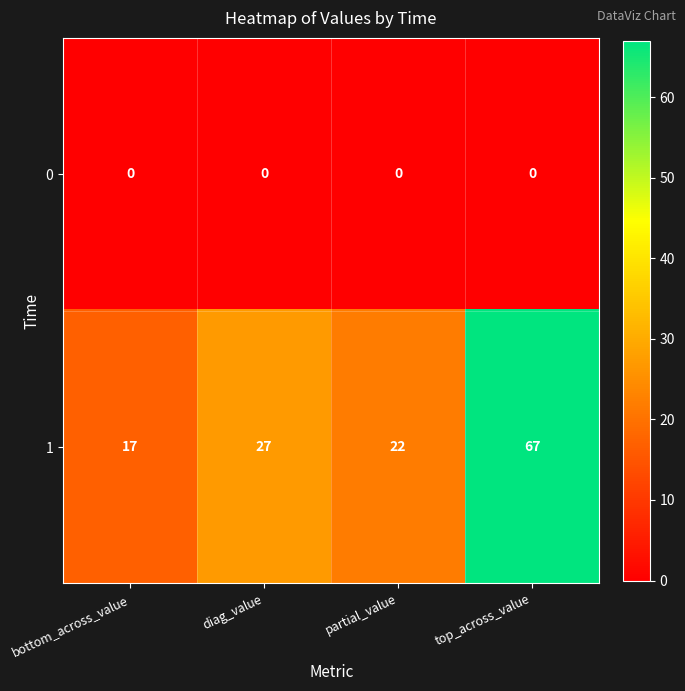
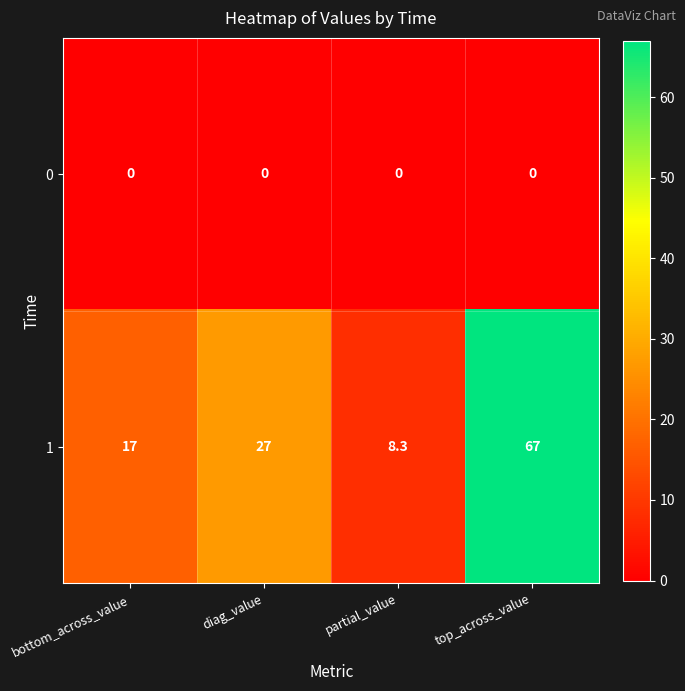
1, partial_value: 22 -> 8.3
